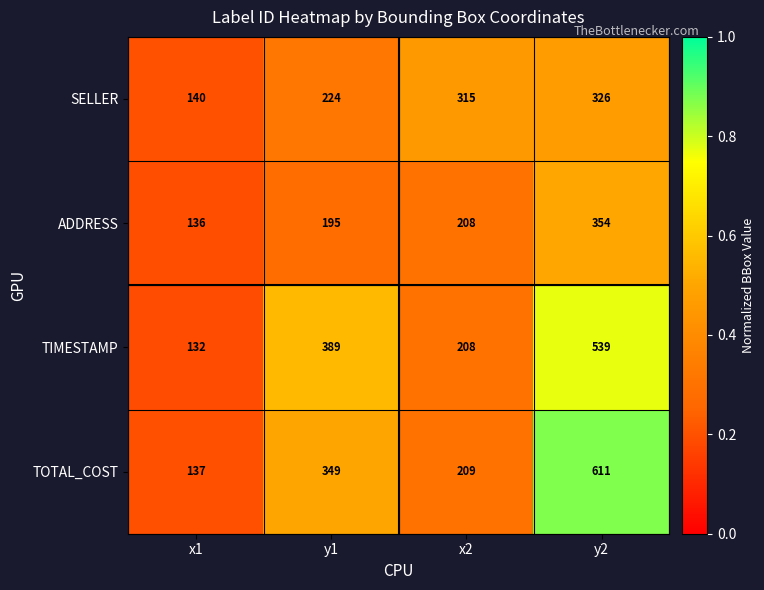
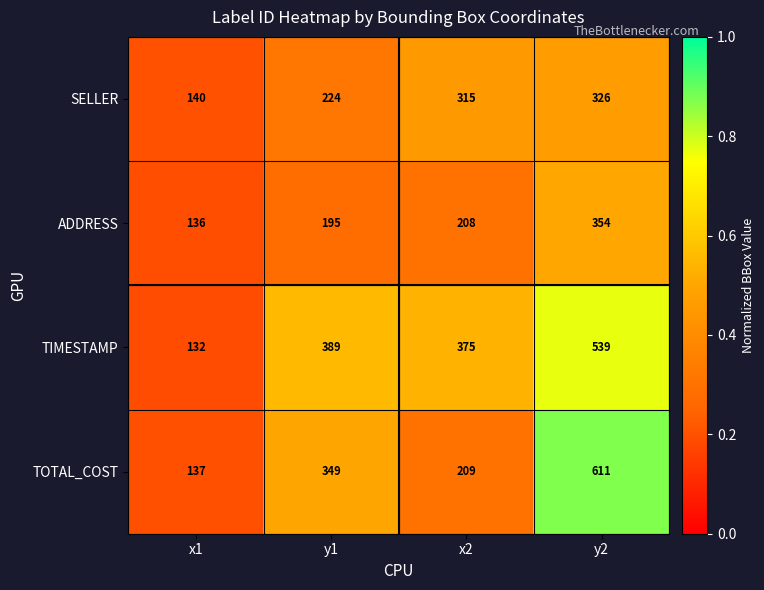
TIMESTAMP, x2: 208 -> 375
